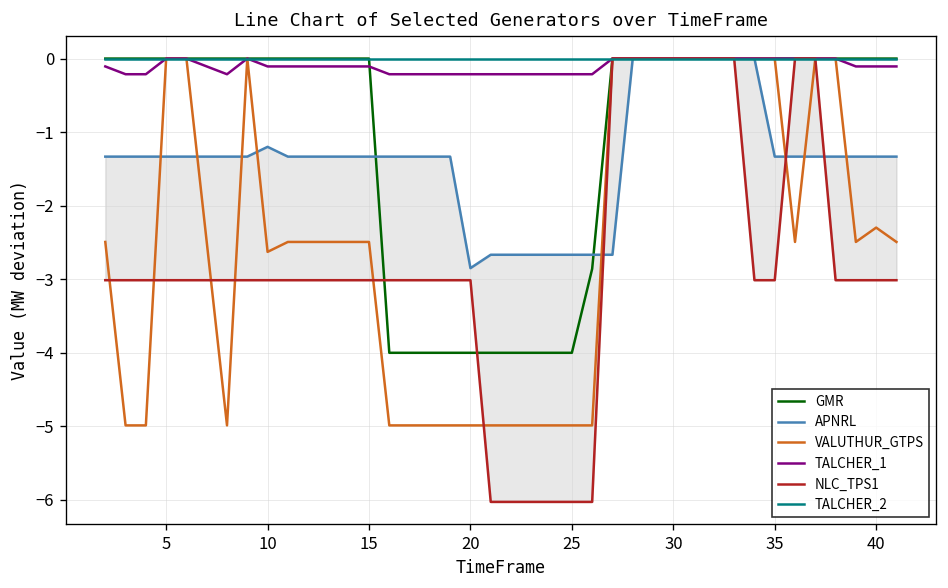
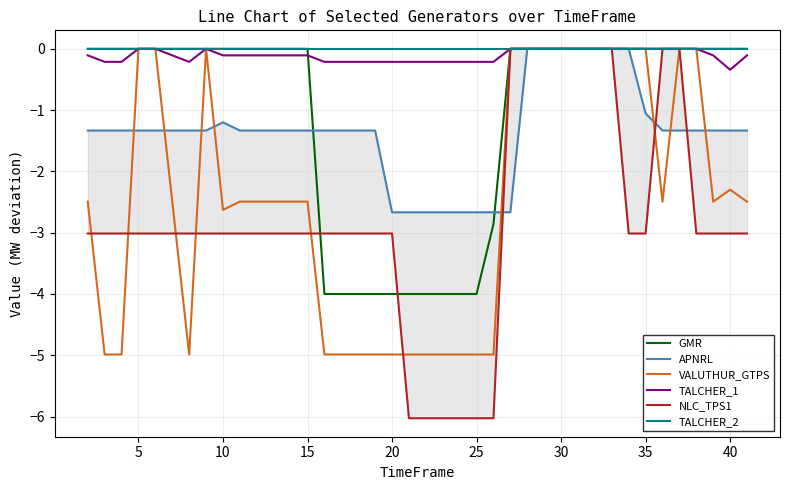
APNRL, 20: -2.8 -> -2.7
APNRL, 35: -1.3 -> -1.1
TALCHER_1, 40: -0.1 -> -0.3
